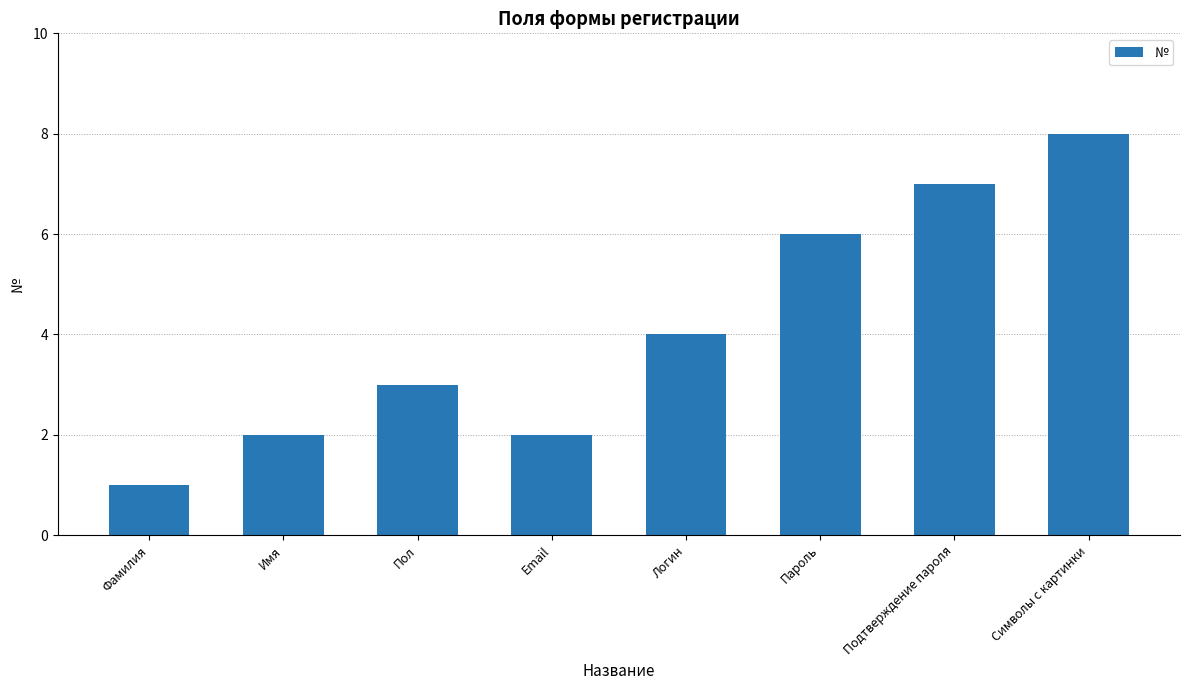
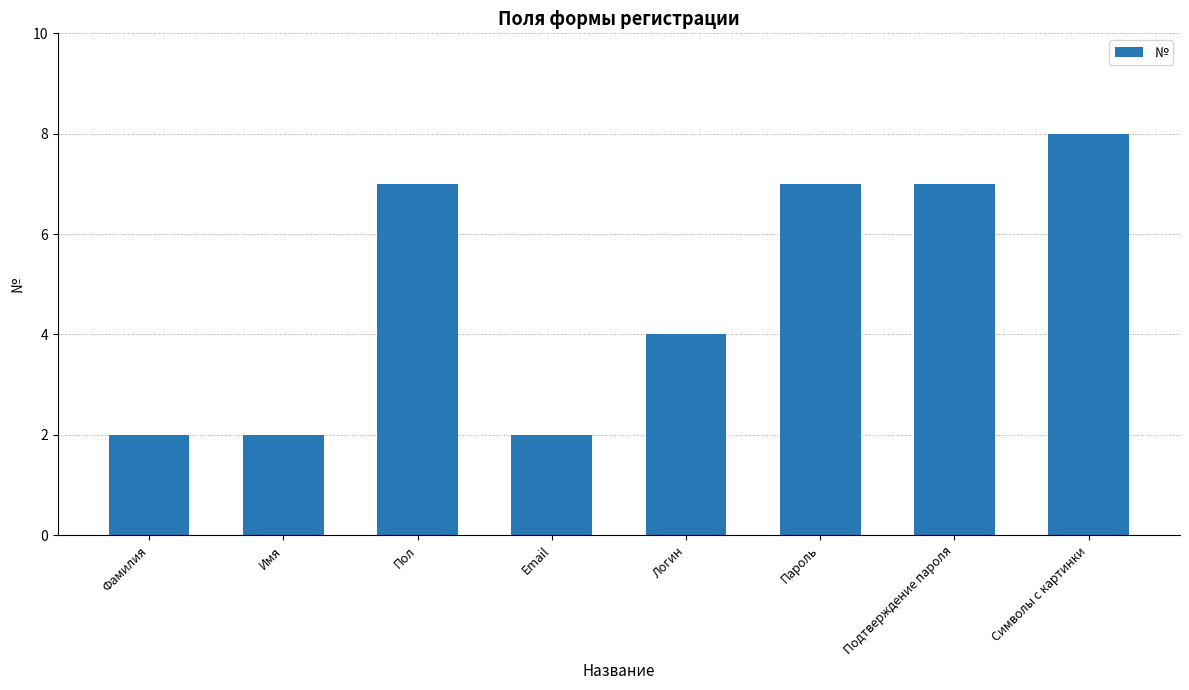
Фамилия: 1 -> 2
Пол: 3 -> 7
Пароль: 6 -> 7
